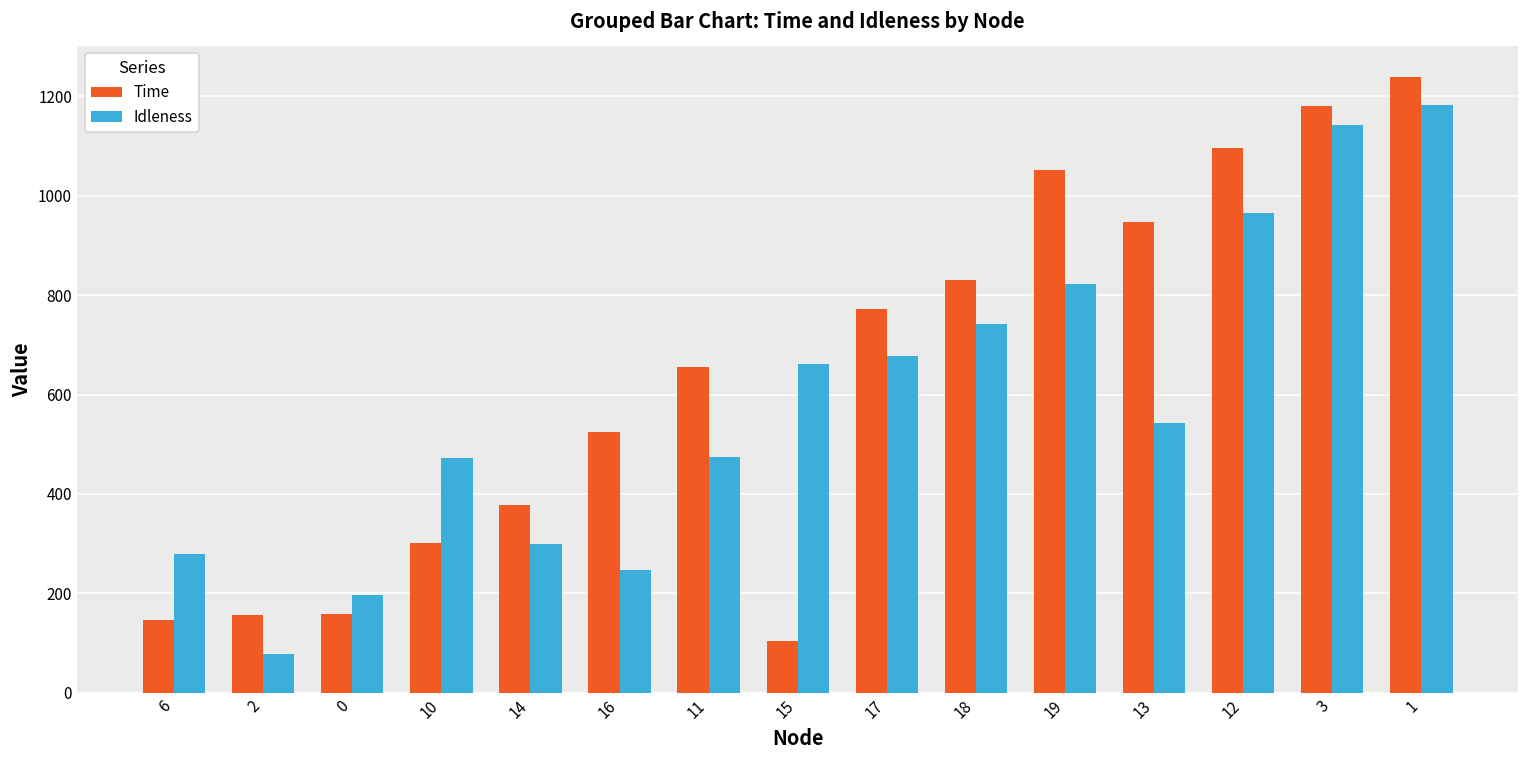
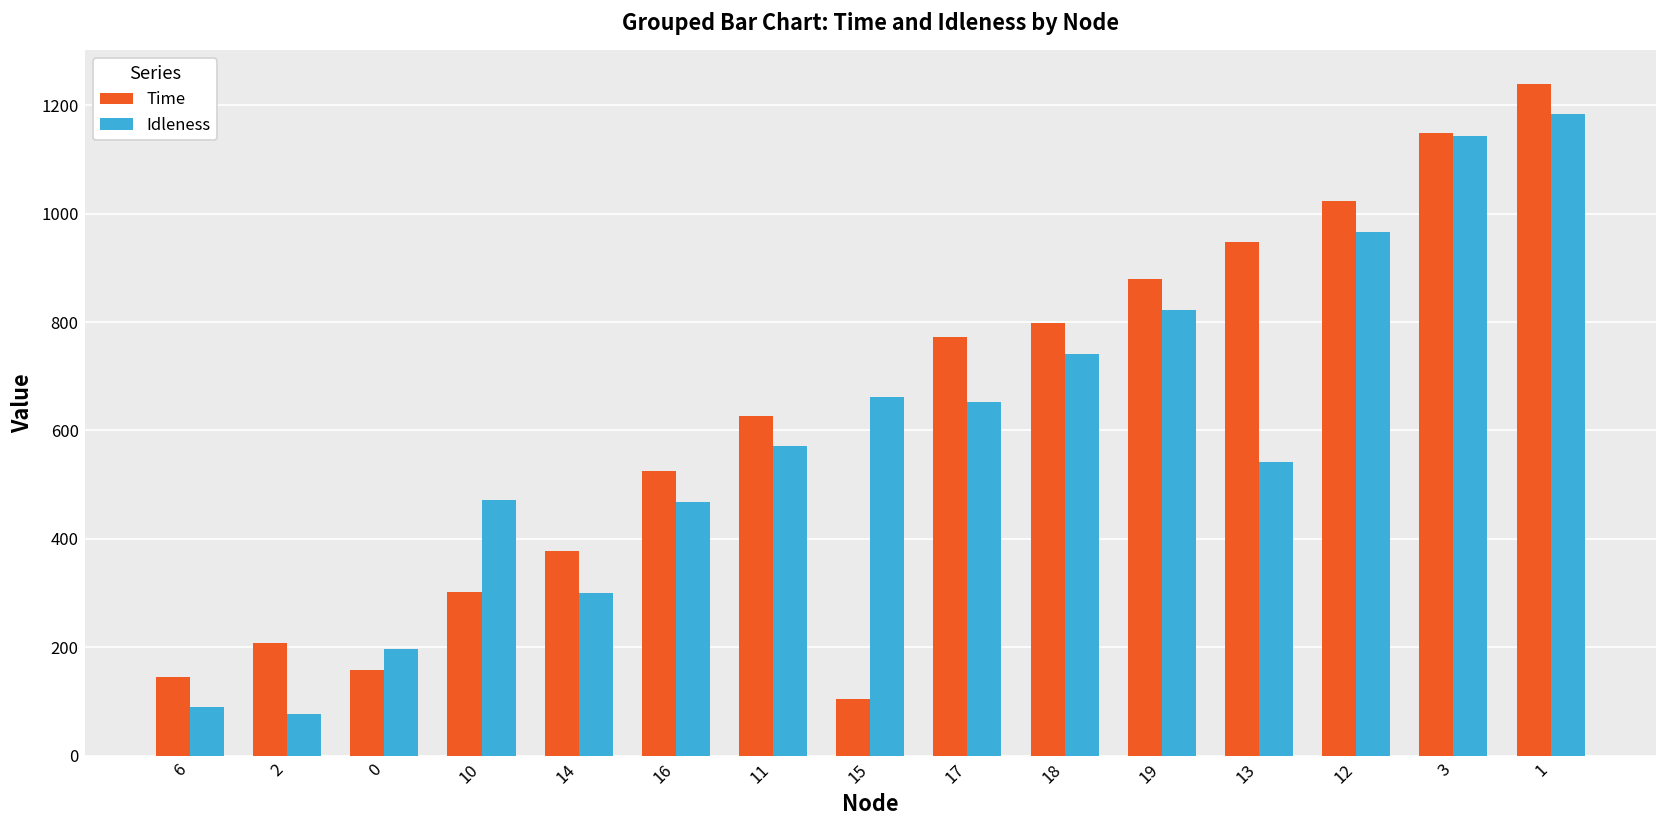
Idleness, 6: 280 -> 90
Time, 2: 160 -> 210
Idleness, 16: 250 -> 470
Time, 11: 650 -> 630
Idleness, 11: 470 -> 570
Idleness, 17: 680 -> 650
Time, 18: 830 -> 800
Time, 19: 1050 -> 880
Time, 12: 1100 -> 1020
Time, 3: 1180 -> 1150
